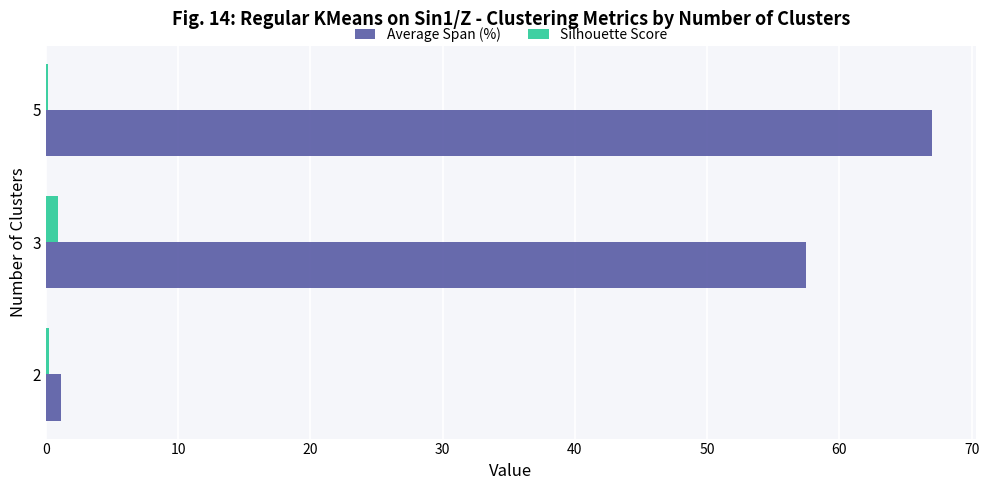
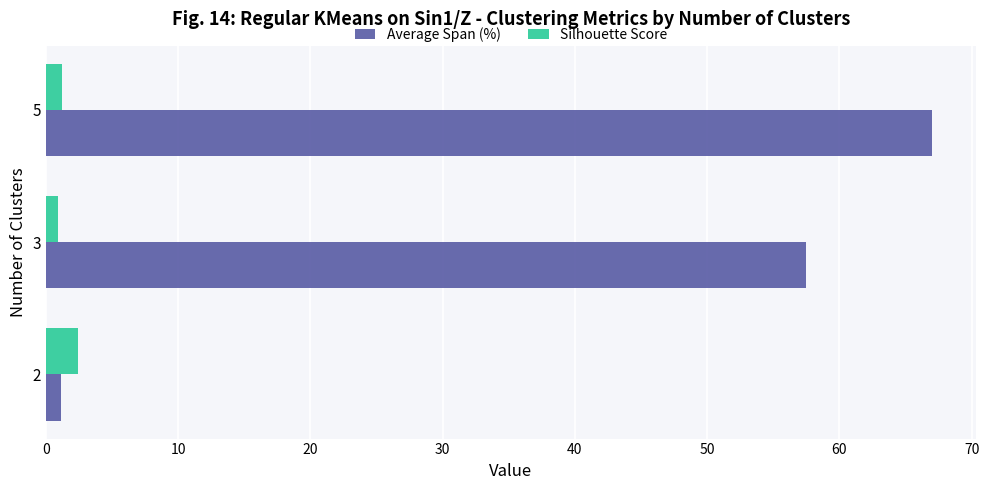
Silhouette Score, 5: 0.2 -> 1.2
Silhouette Score, 2: 0.3 -> 2.4
